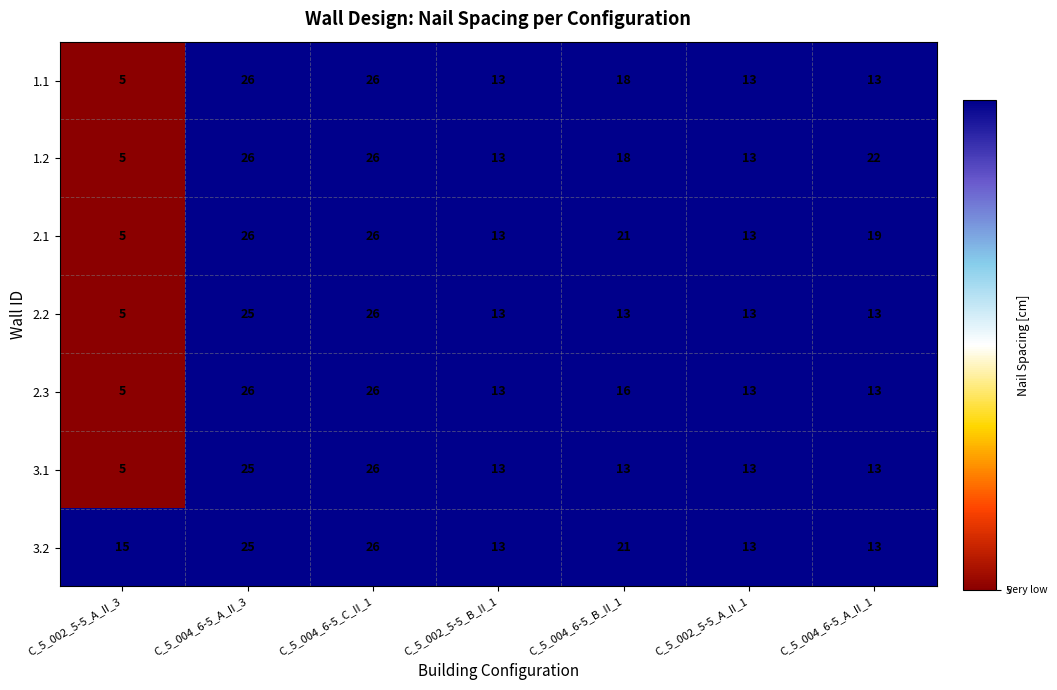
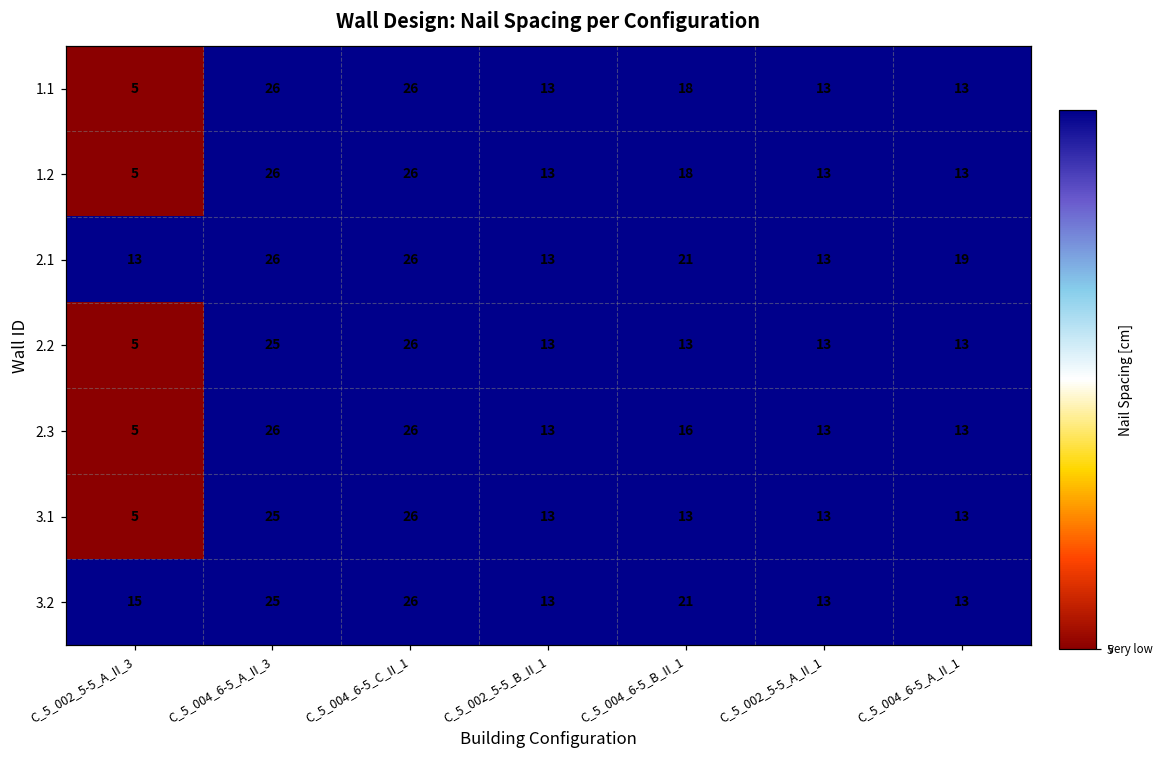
1.2, C_5_004_6-5_A_II_1: 22 -> 13
2.1, C_5_002_5-5_A_II_3: 5 -> 13
